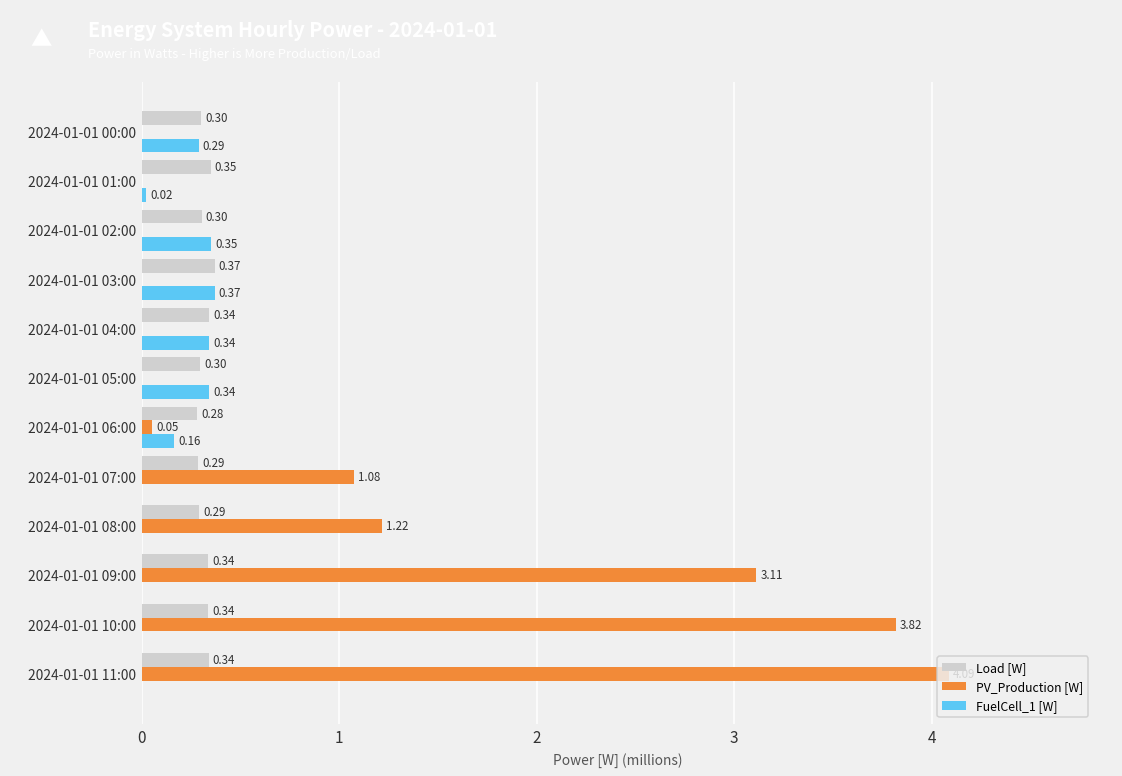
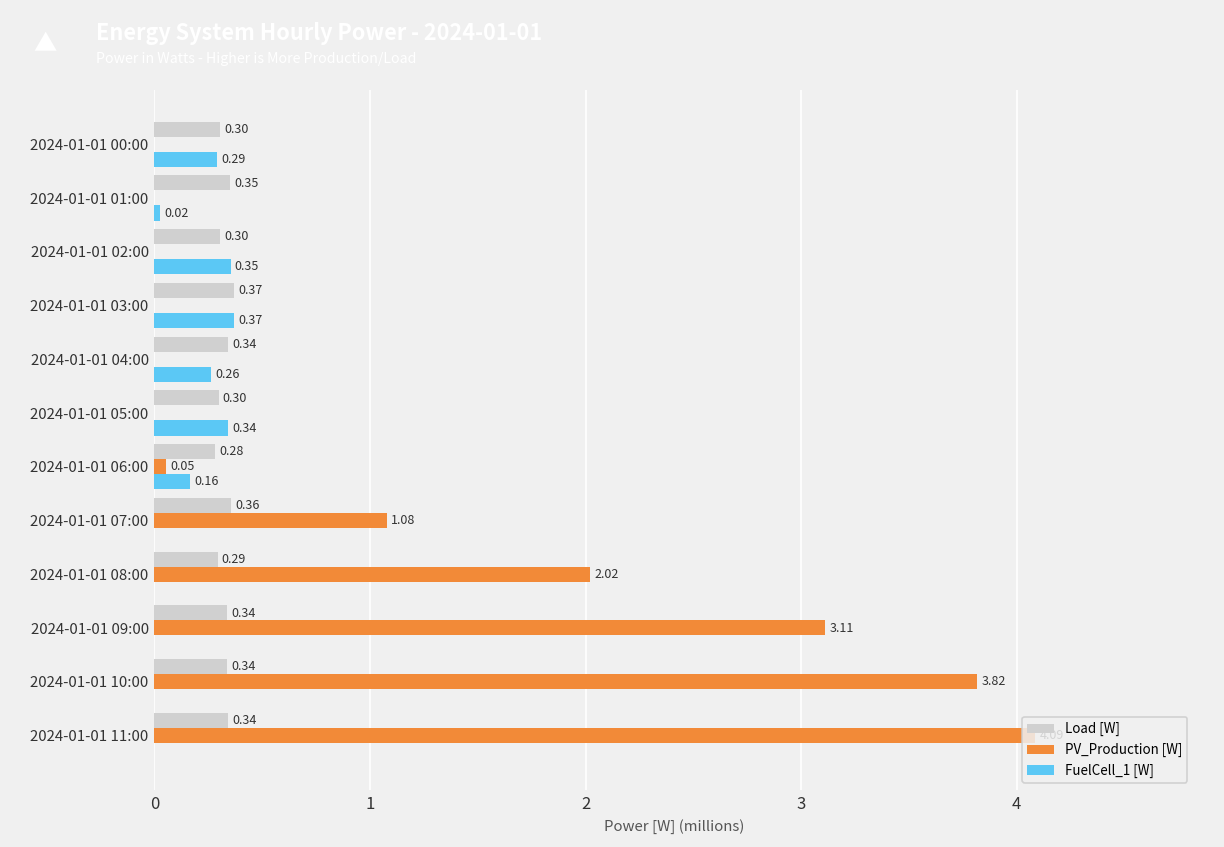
FuelCell_1 [W], 2024-01-01 04:00: 0.34 -> 0.26
Load [W], 2024-01-01 07:00: 0.29 -> 0.36
PV_Production [W], 2024-01-01 08:00: 1.22 -> 2.02
